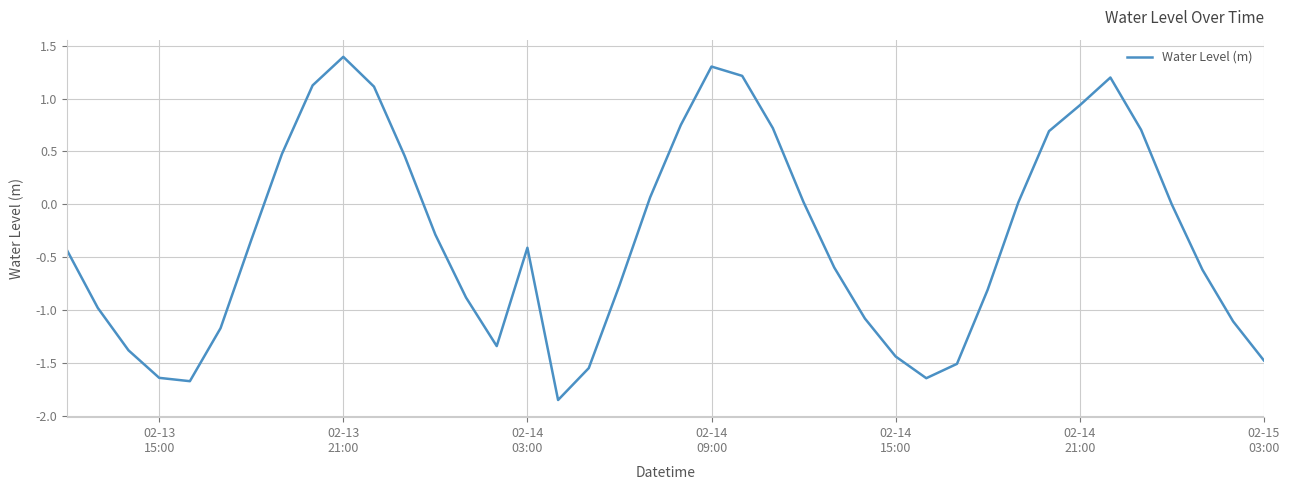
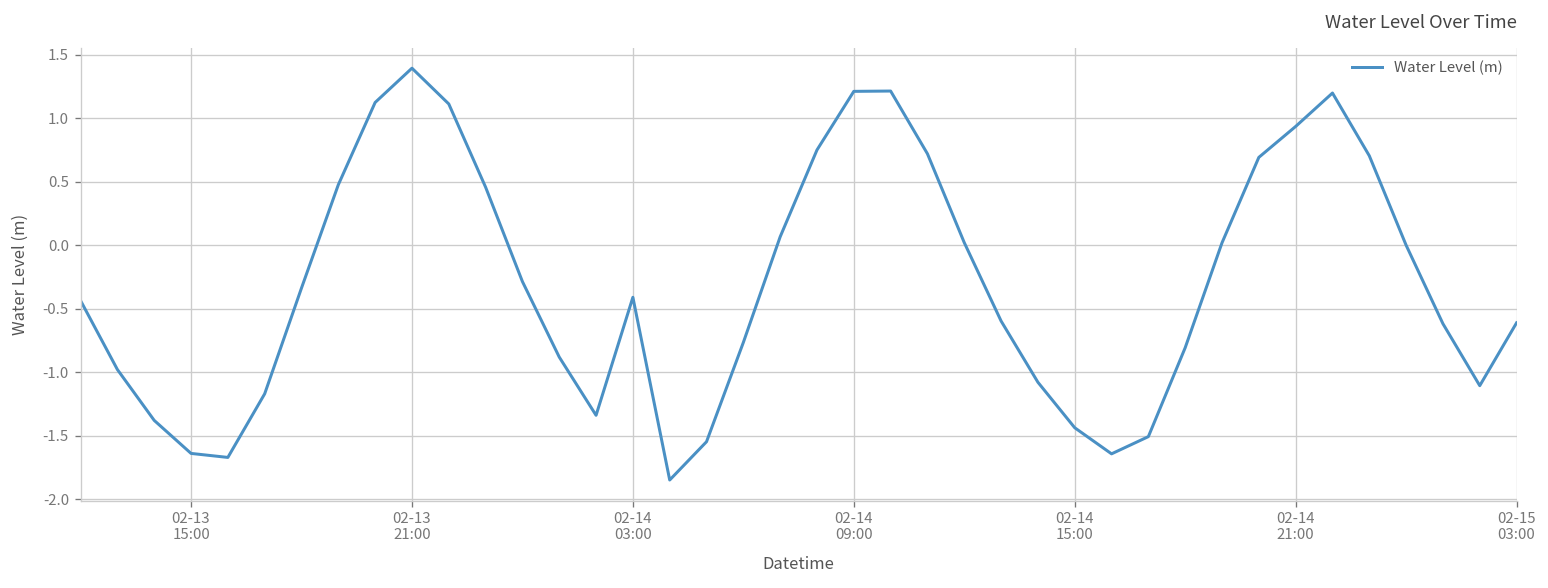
02-14 09:00: 1.30 -> 1.21
02-15 03:00: -1.48 -> -0.61
